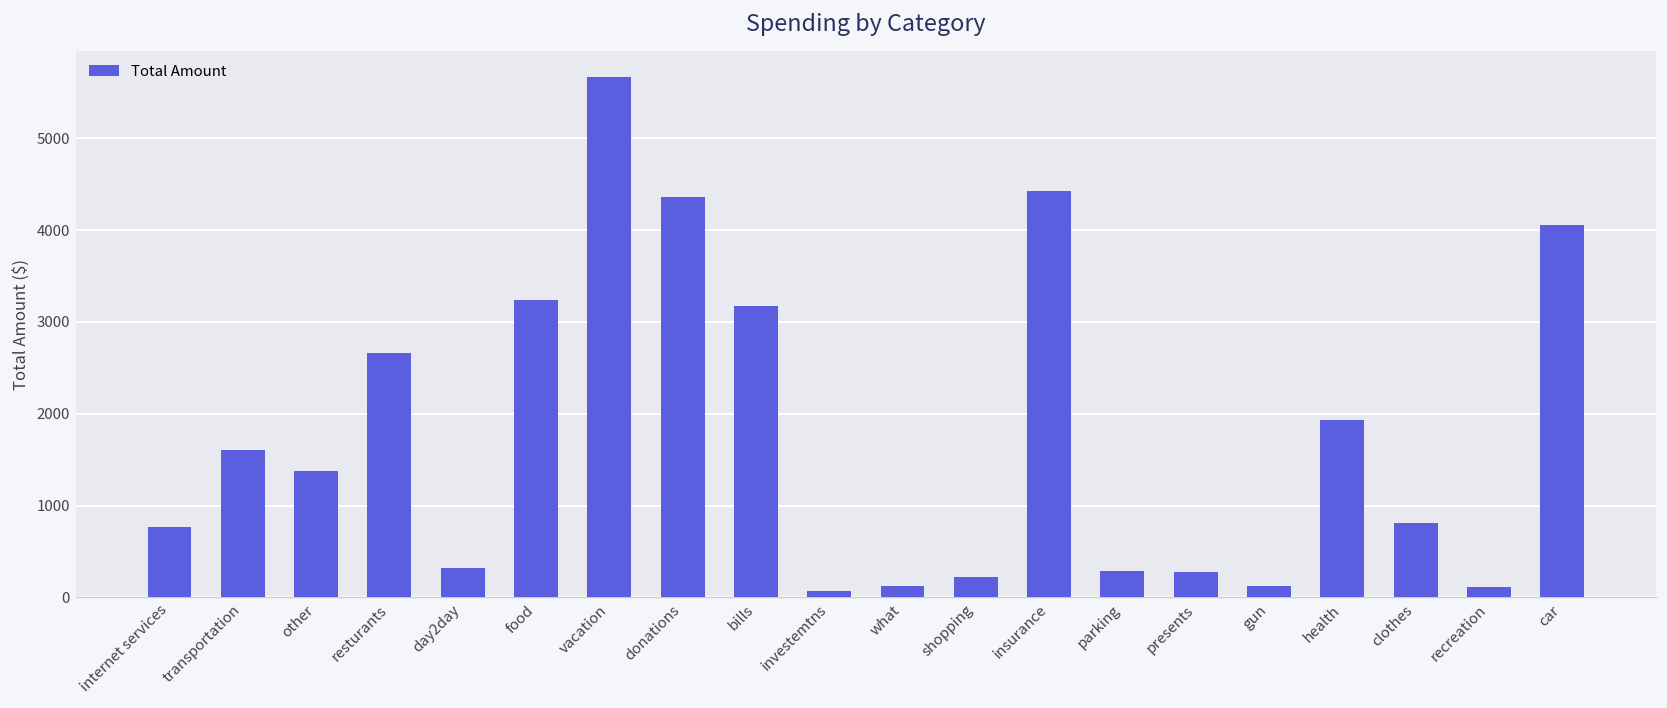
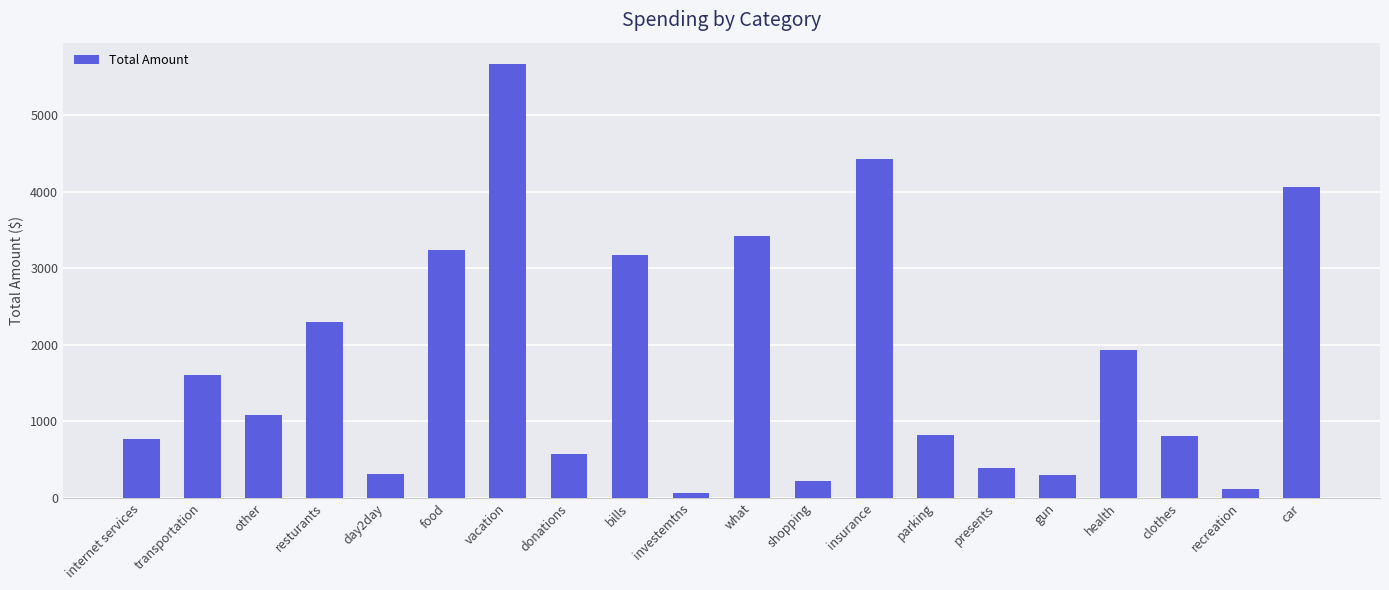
other: 1400 -> 1100
resturants: 2700 -> 2300
donations: 4400 -> 600
what: 100 -> 3400
parking: 300 -> 800
presents: 300 -> 400
gun: 100 -> 300
